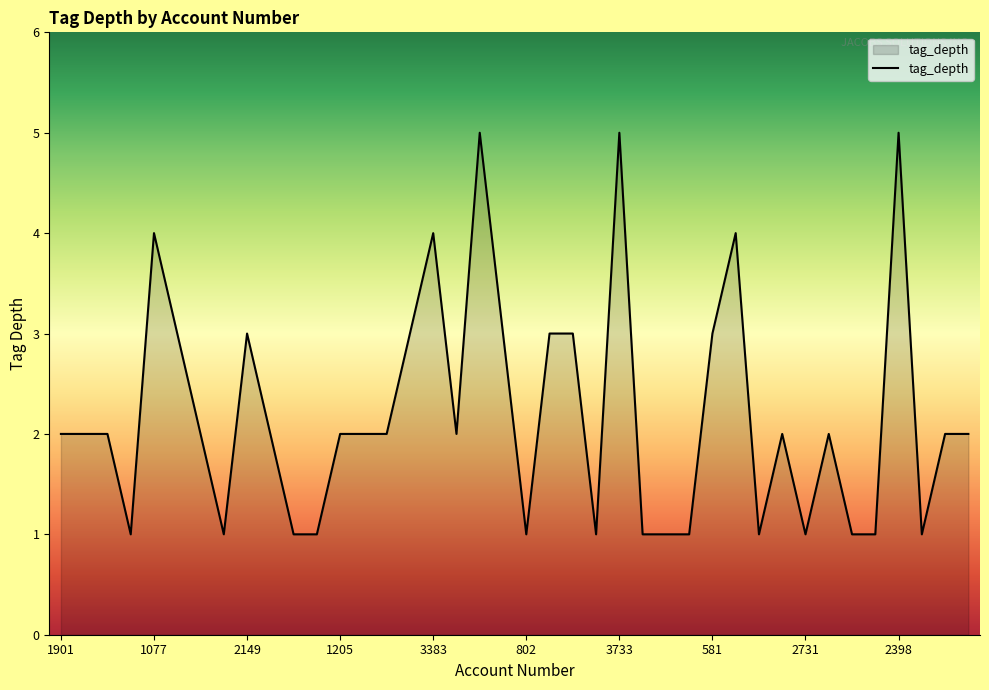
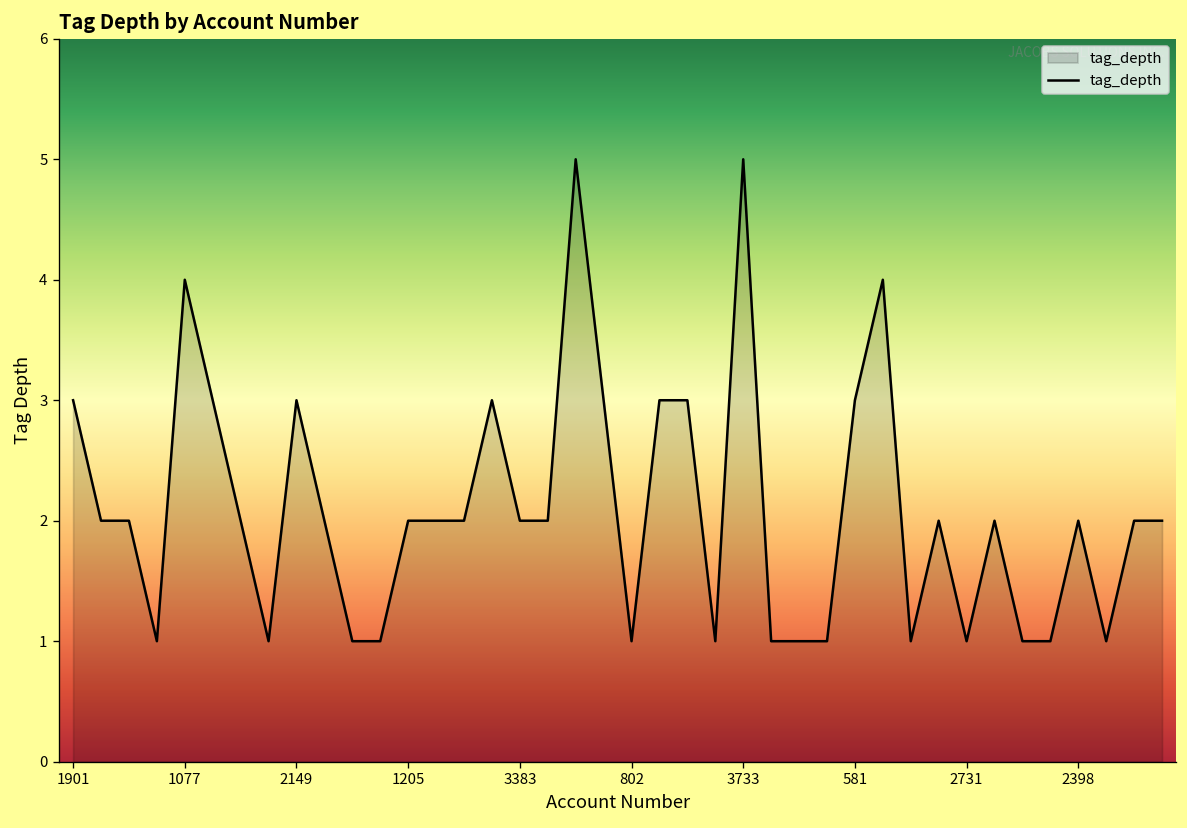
1901: 2 -> 3
3383: 4 -> 2
2398: 5 -> 2
